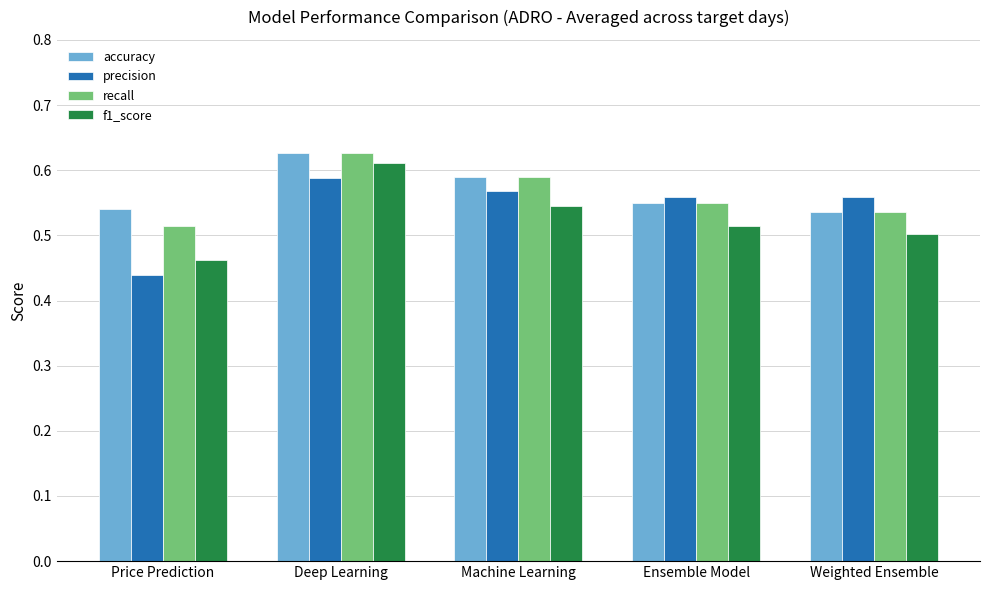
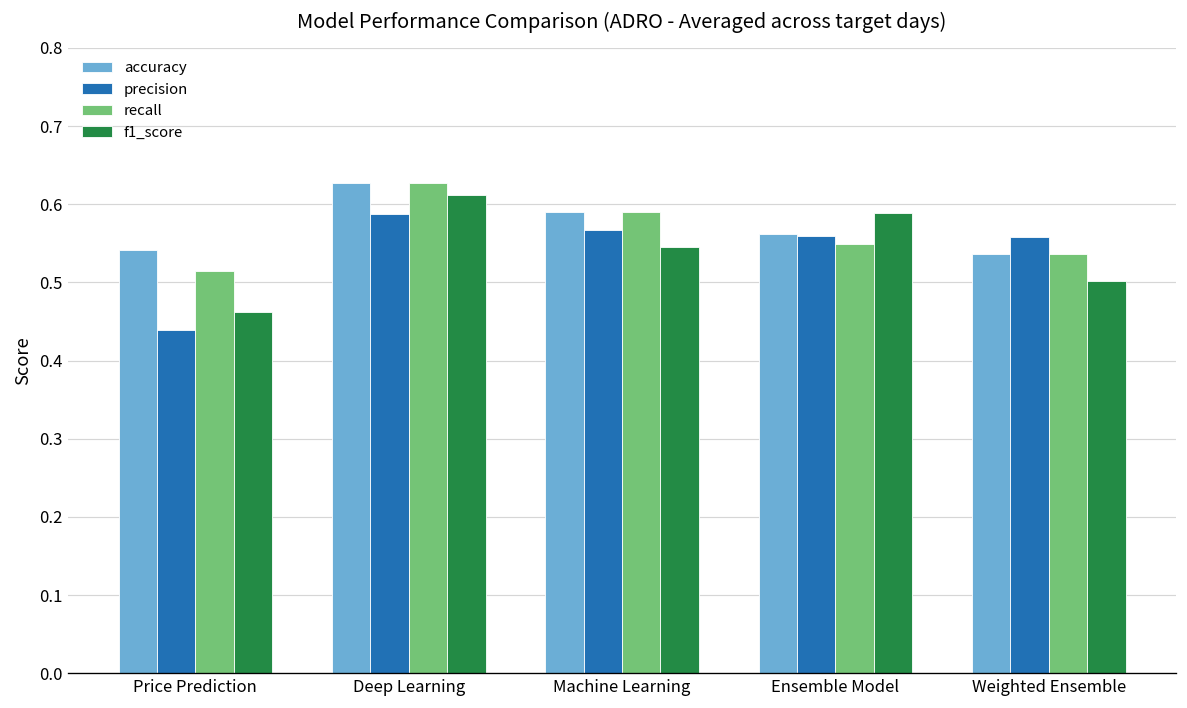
accuracy, Ensemble Model: 0.55 -> 0.56
f1_score, Ensemble Model: 0.51 -> 0.59
